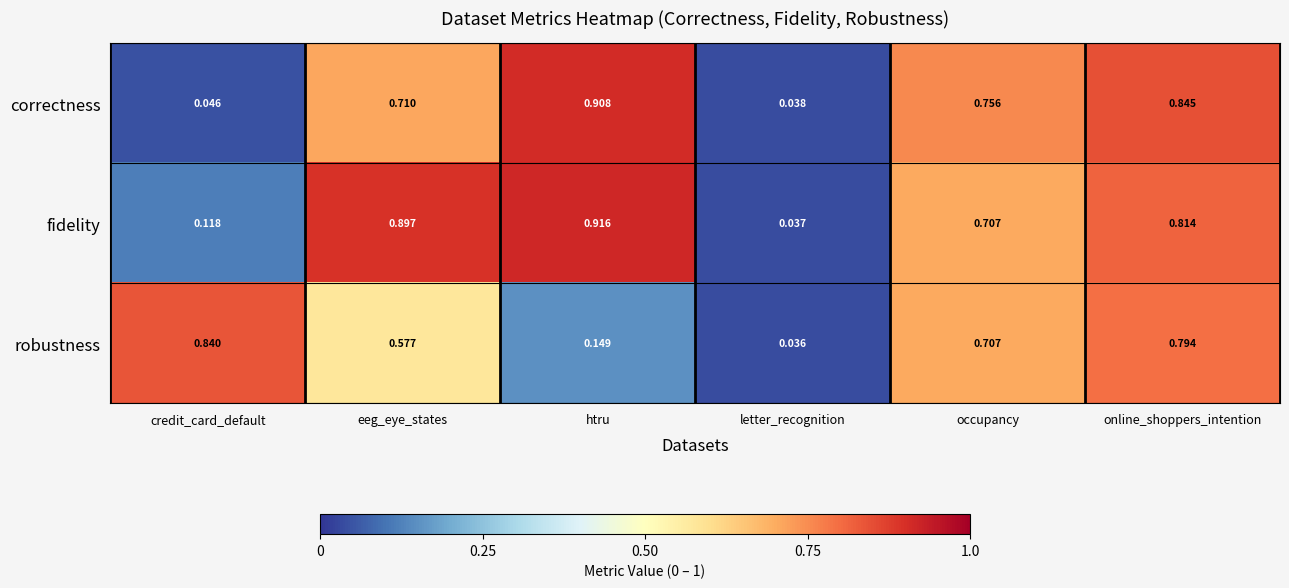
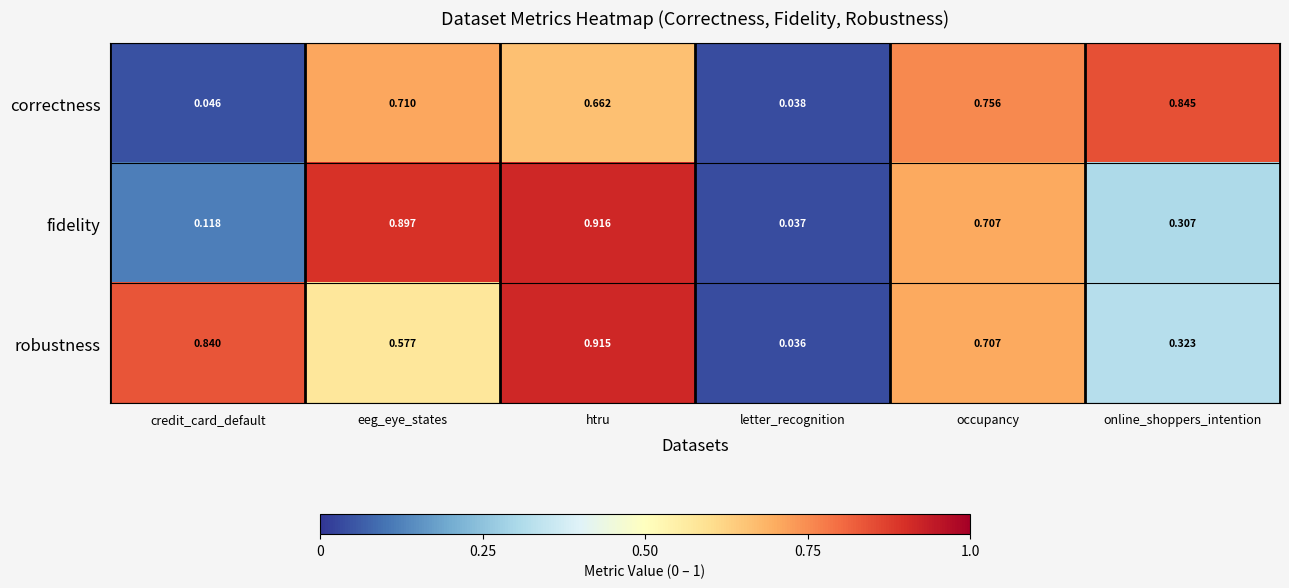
correctness, htru: 0.908 -> 0.662
fidelity, online_shoppers_intention: 0.814 -> 0.307
robustness, htru: 0.149 -> 0.915
robustness, online_shoppers_intention: 0.794 -> 0.323
